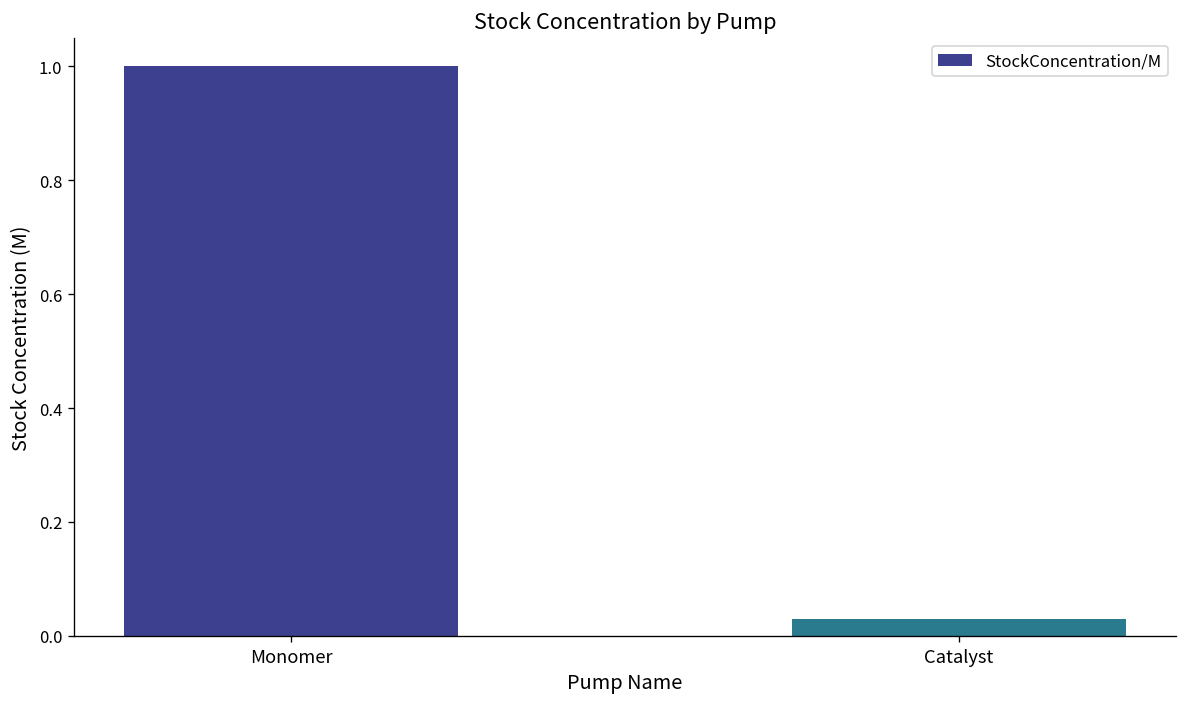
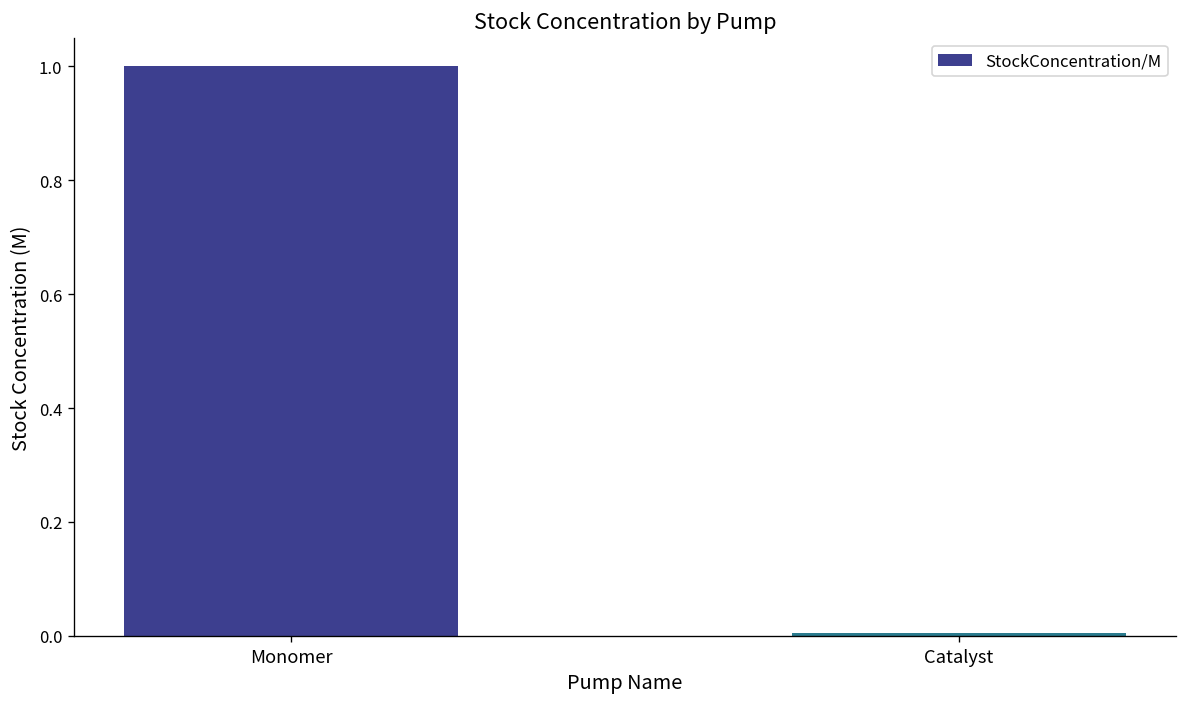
Catalyst: 0.03 -> 0.01
